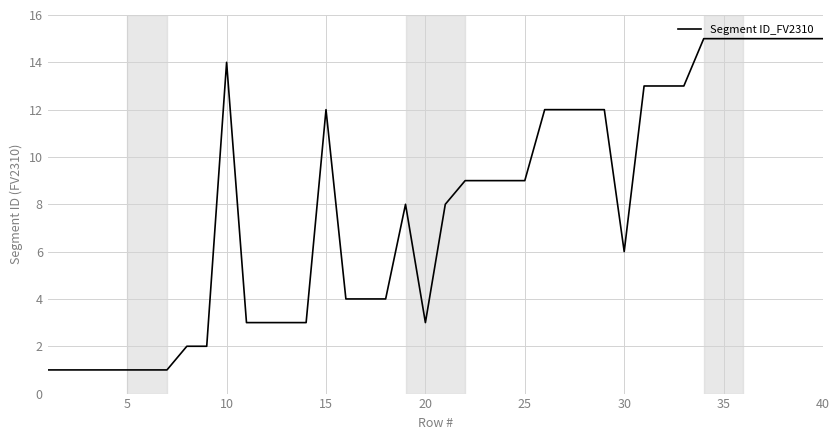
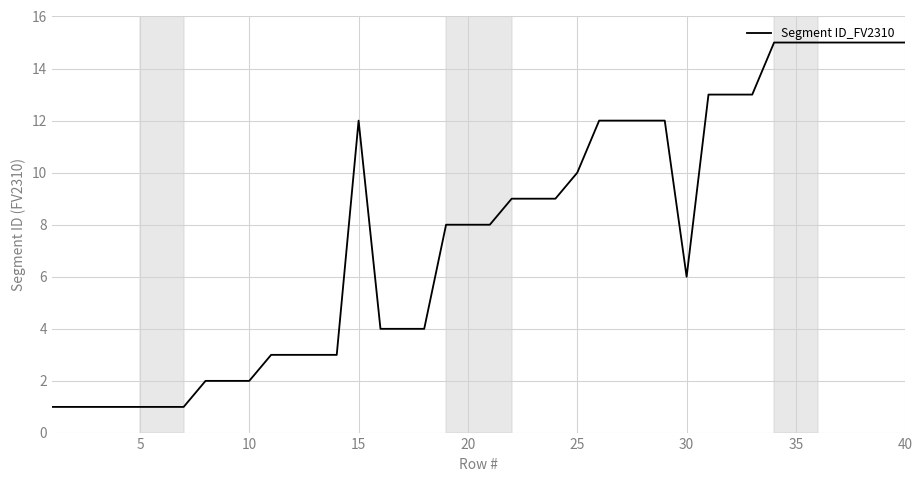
10: 14 -> 2
20: 3 -> 8
25: 9 -> 10
